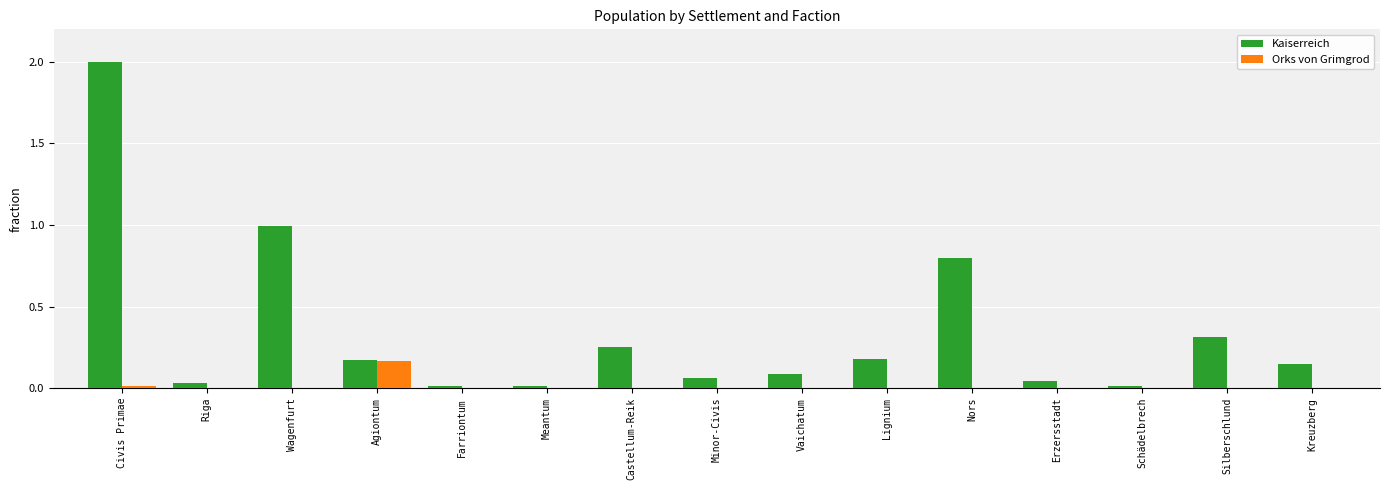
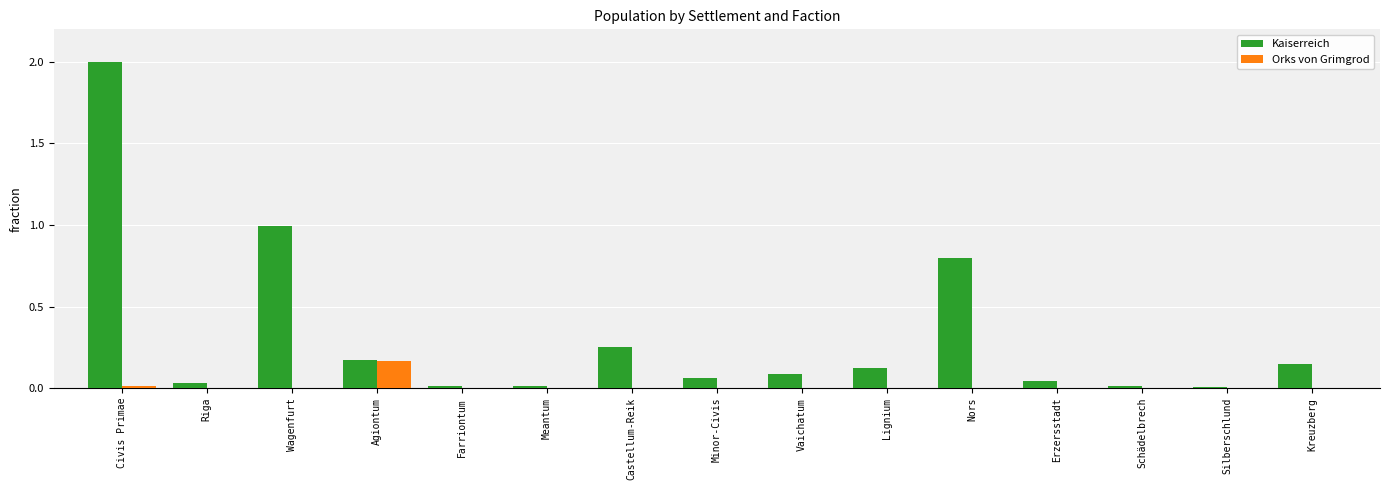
Kaiserreich, Lignium: 0.18 -> 0.12
Kaiserreich, Silberschlund: 0.32 -> 0.01
